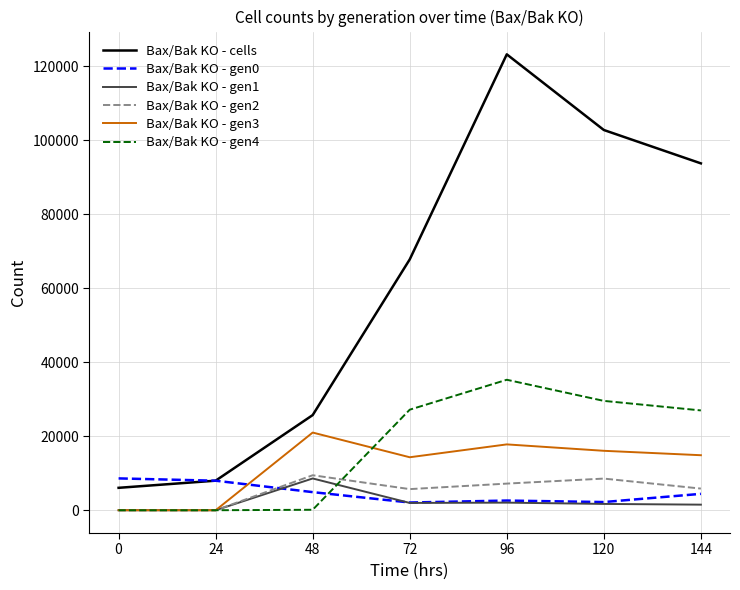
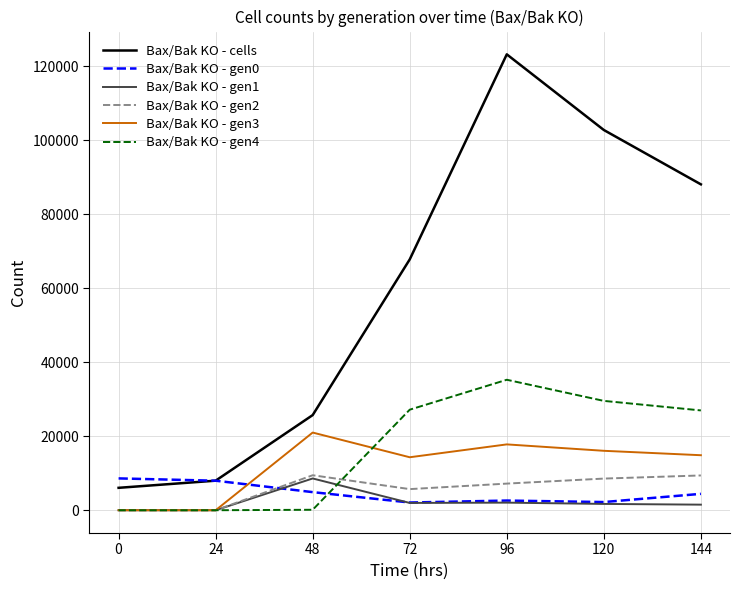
Bax/Bak KO - cells, 144: 94000 -> 88000
Bax/Bak KO - gen2, 144: 6000 -> 9000
